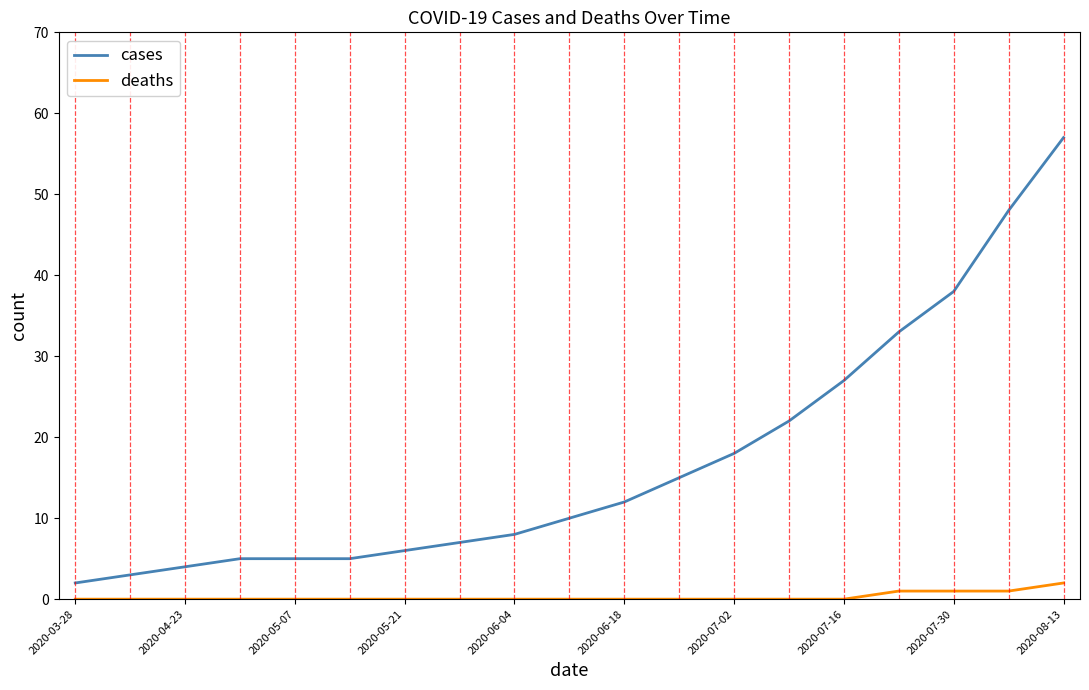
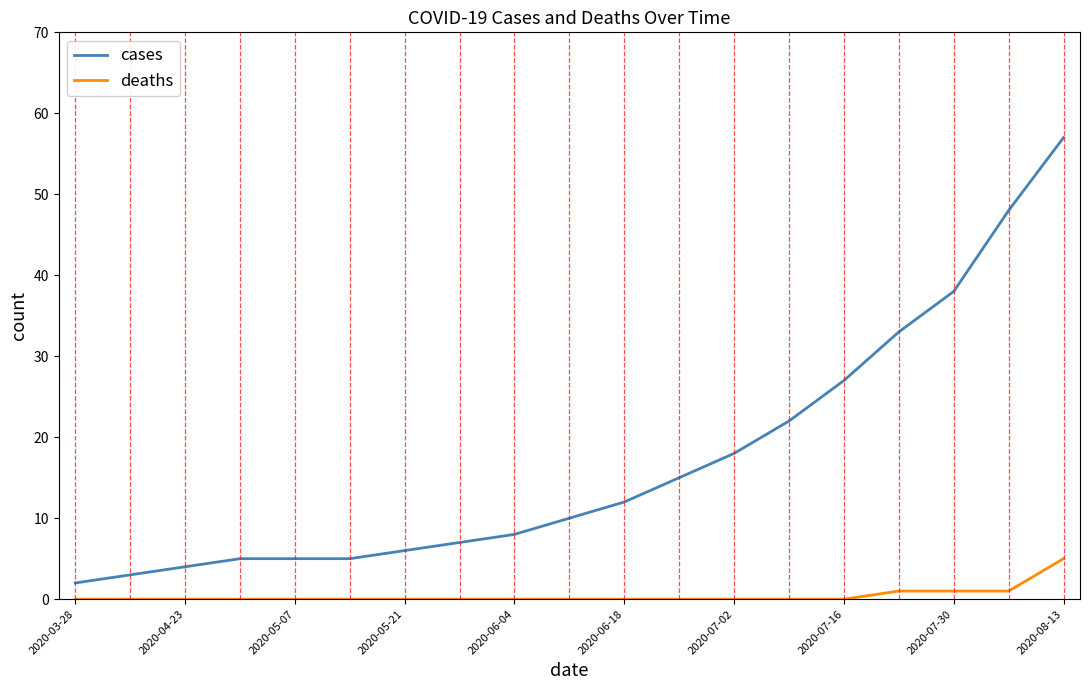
deaths, 2020-08-13: 2 -> 5
